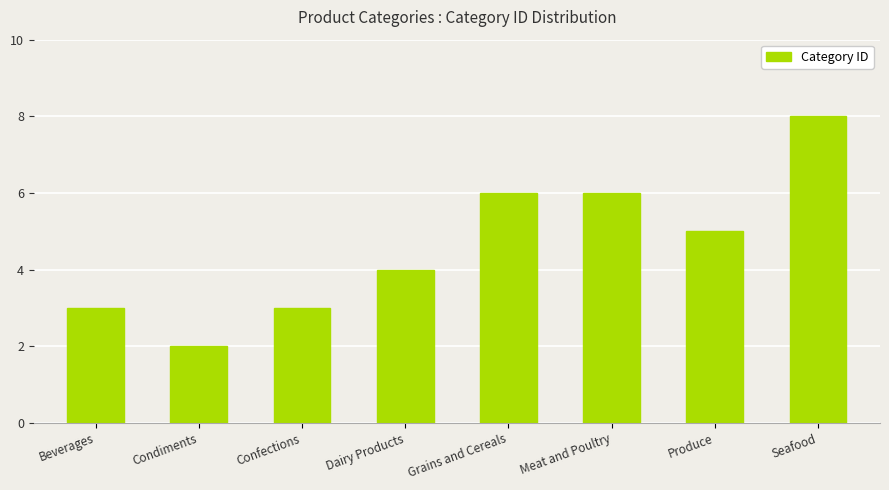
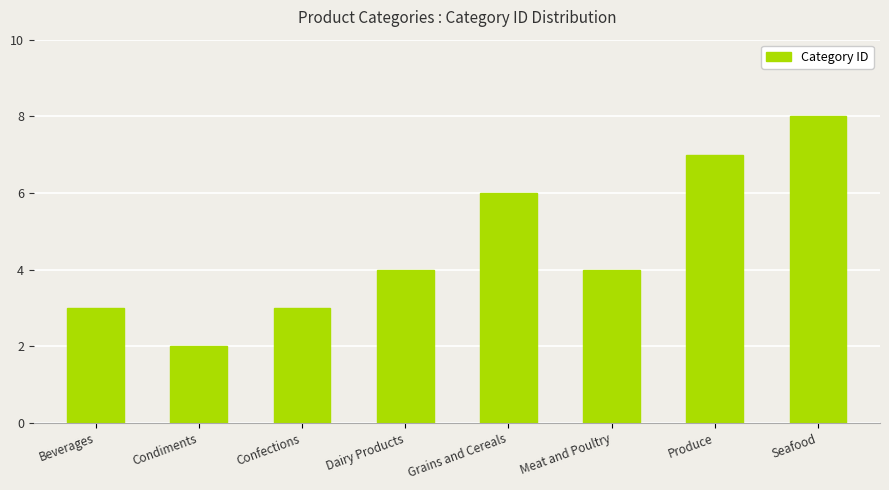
Meat and Poultry: 6 -> 4
Produce: 5 -> 7
